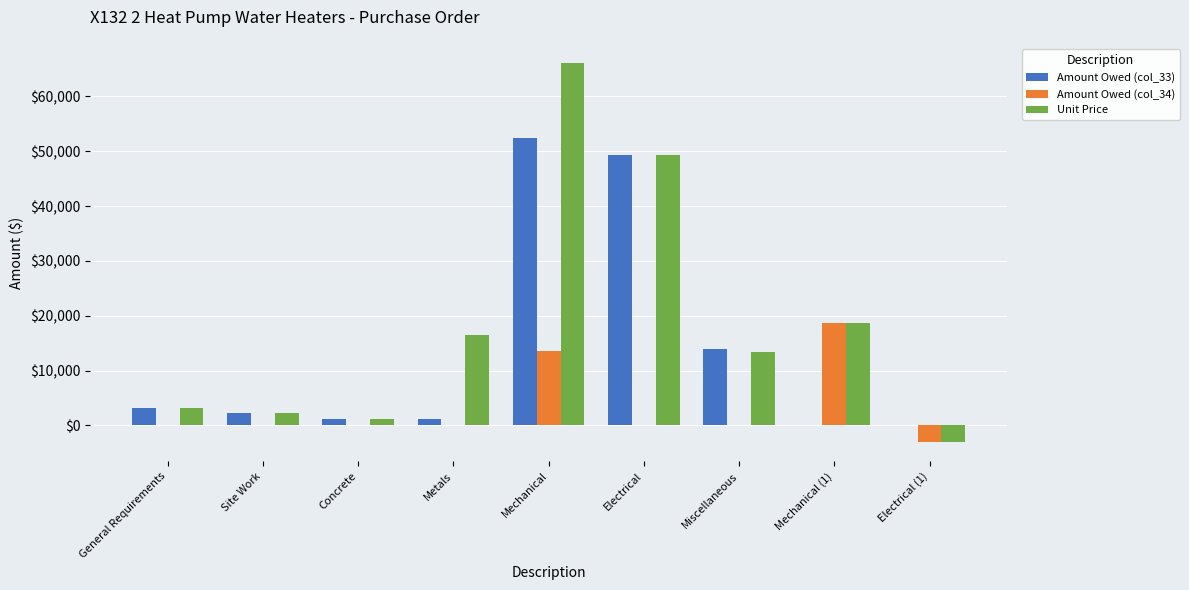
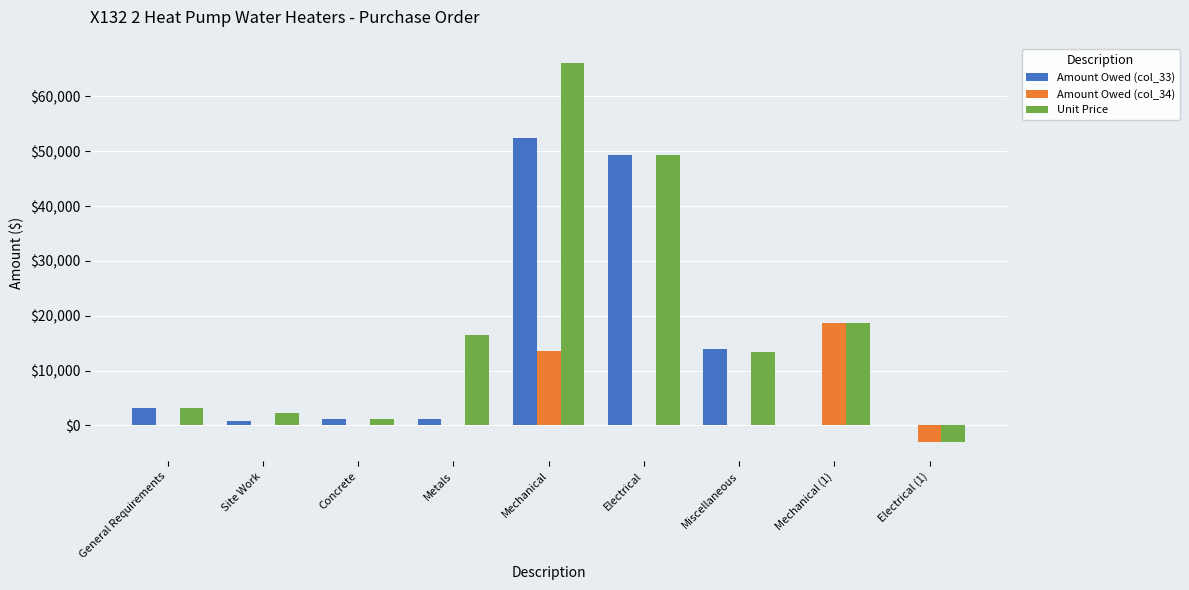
Amount Owed (col_33), Site Work: $2,000 -> $1,000
